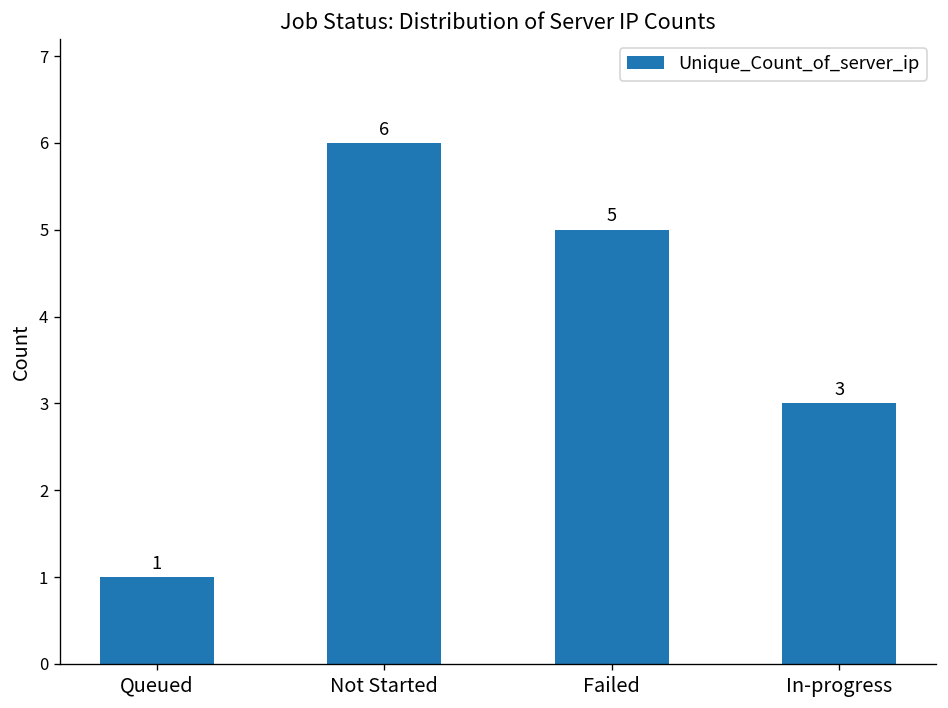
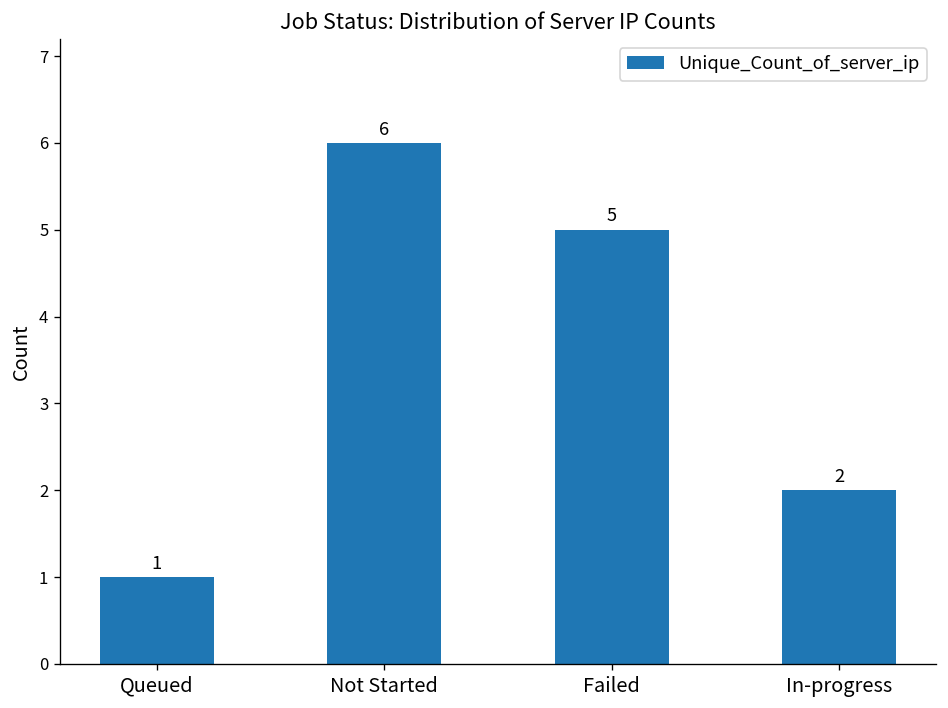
In-progress: 3 -> 2
